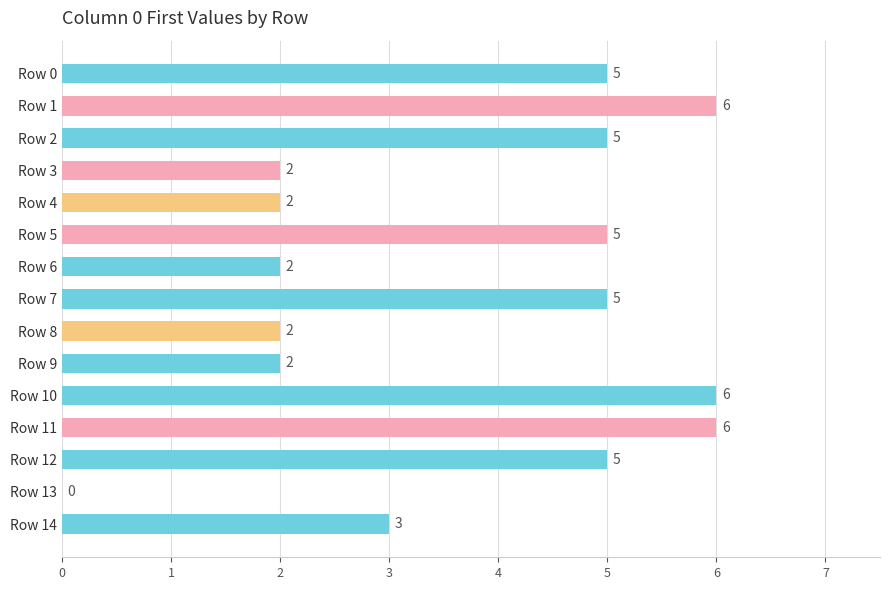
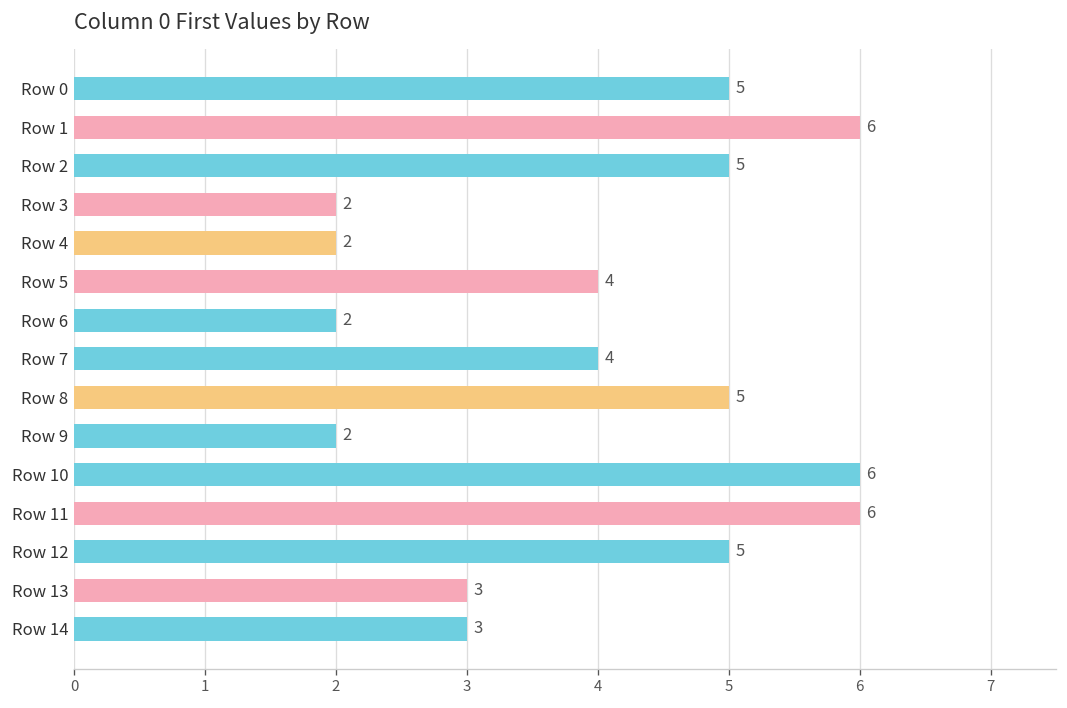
Row 5: 5 -> 4
Row 7: 5 -> 4
Row 8: 2 -> 5
Row 13: 0 -> 3
